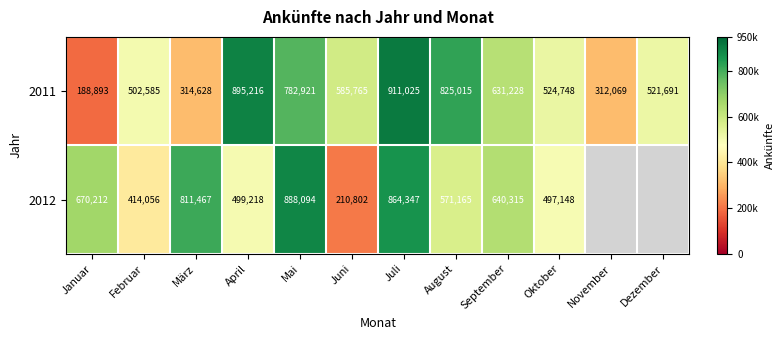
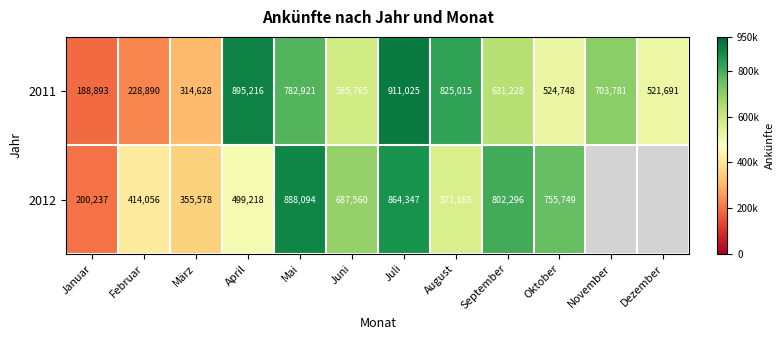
2011, Februar: 502,585 -> 228,890
2011, November: 312,069 -> 703,781
2012, Januar: 670,212 -> 200,237
2012, März: 811,467 -> 355,578
2012, Juni: 210,802 -> 687,560
2012, September: 640,315 -> 802,296
2012, Oktober: 497,148 -> 755,749
